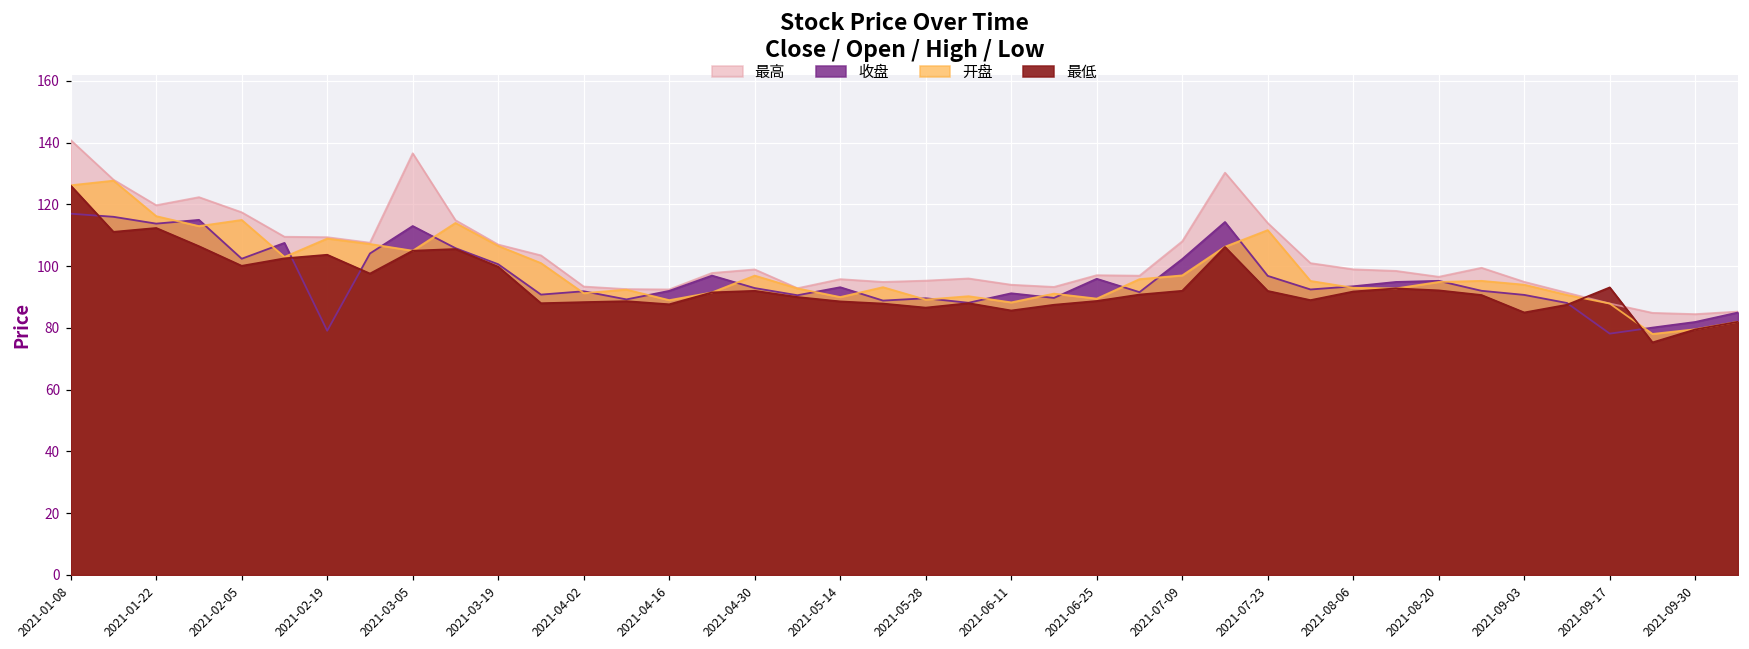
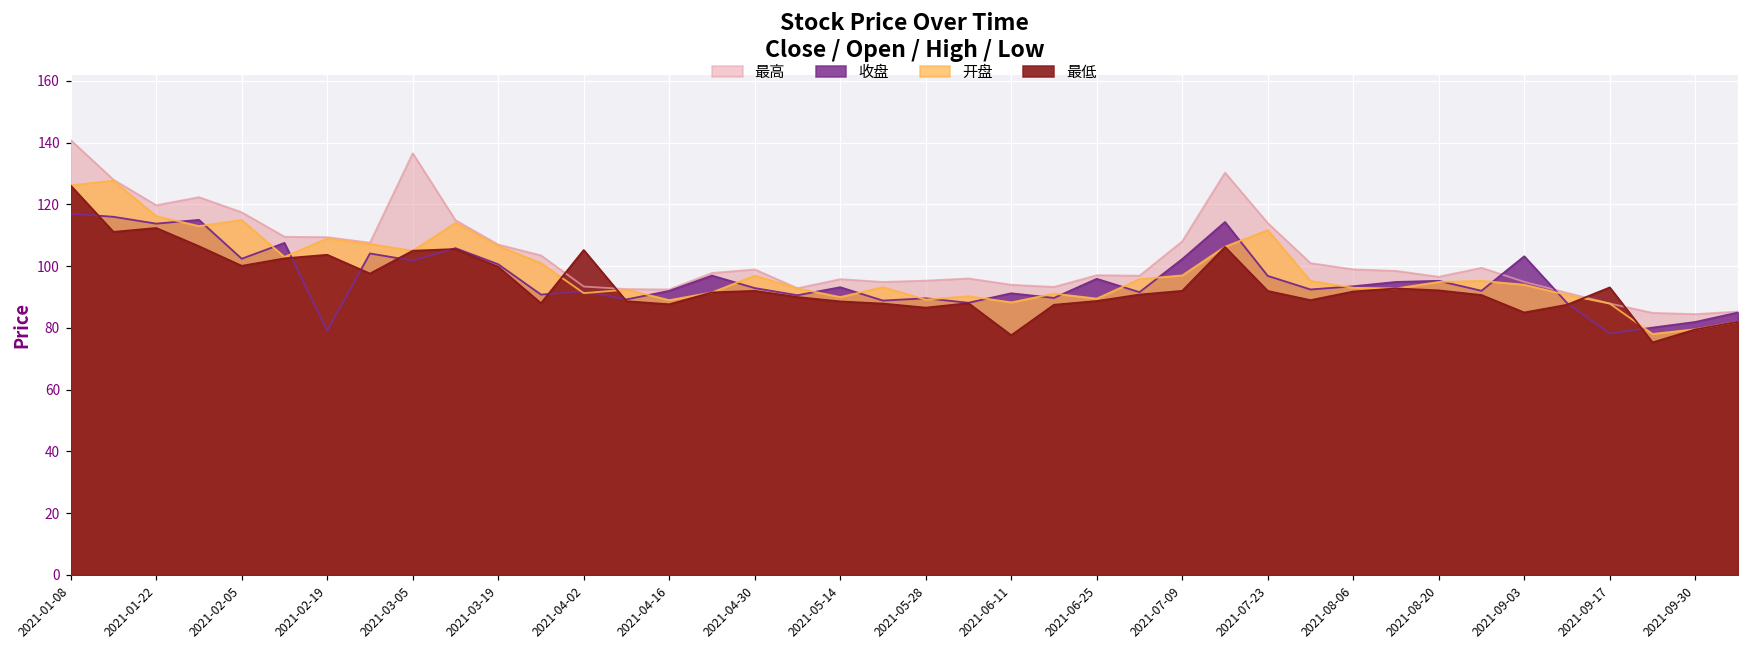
收盘, 2021-03-05: 113 -> 102
最低, 2021-04-02: 88 -> 105
最低, 2021-06-11: 86 -> 78
收盘, 2021-09-03: 91 -> 103
